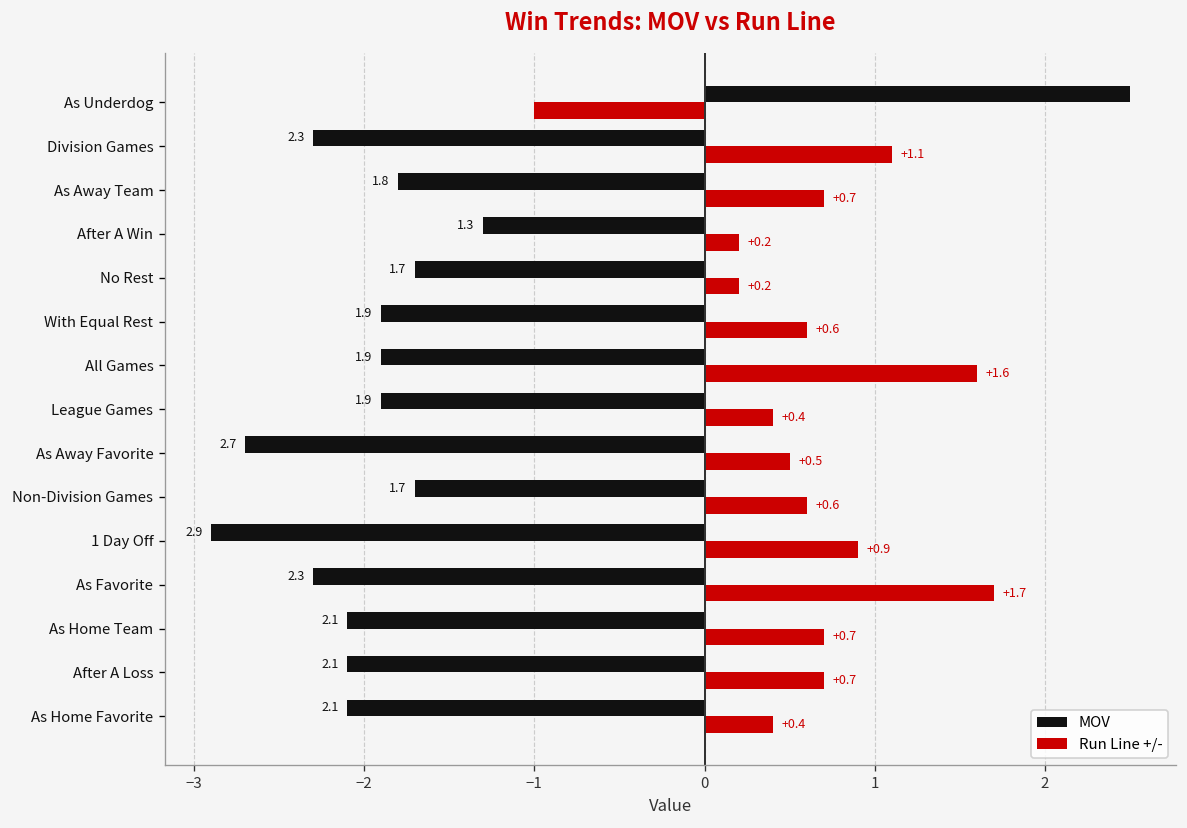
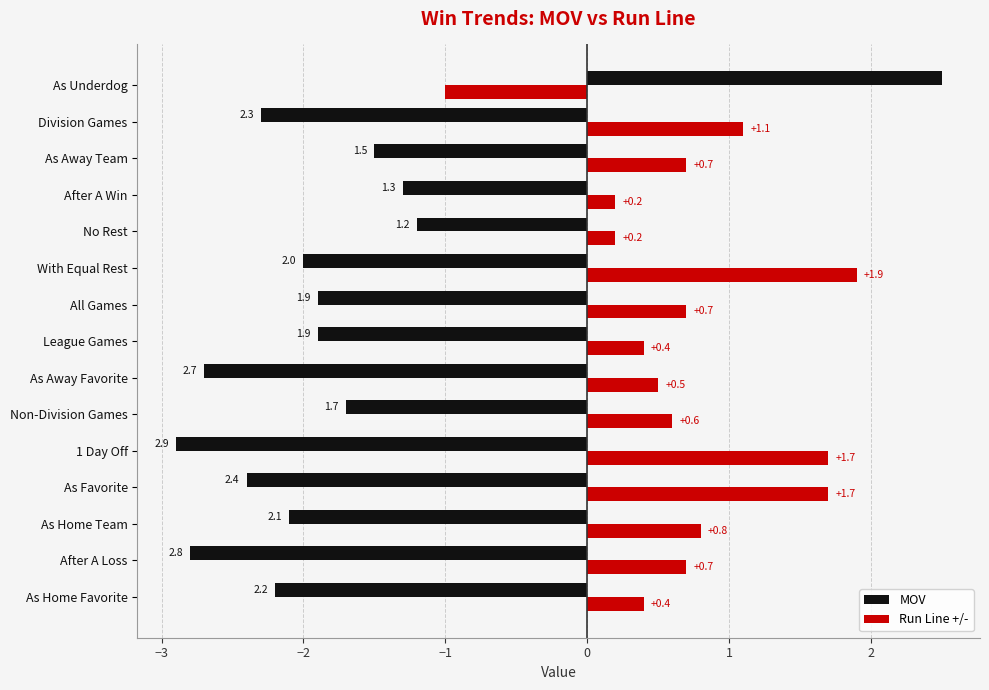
MOV, As Away Team: 1.8 -> 1.5
MOV, No Rest: 1.7 -> 1.2
MOV, With Equal Rest: 1.9 -> 2.0
Run Line +/-, With Equal Rest: +0.6 -> +1.9
Run Line +/-, All Games: +1.6 -> +0.7
Run Line +/-, 1 Day Off: +0.9 -> +1.7
MOV, As Favorite: 2.3 -> 2.4
Run Line +/-, As Home Team: +0.7 -> +0.8
MOV, After A Loss: 2.1 -> 2.8
MOV, As Home Favorite: 2.1 -> 2.2
